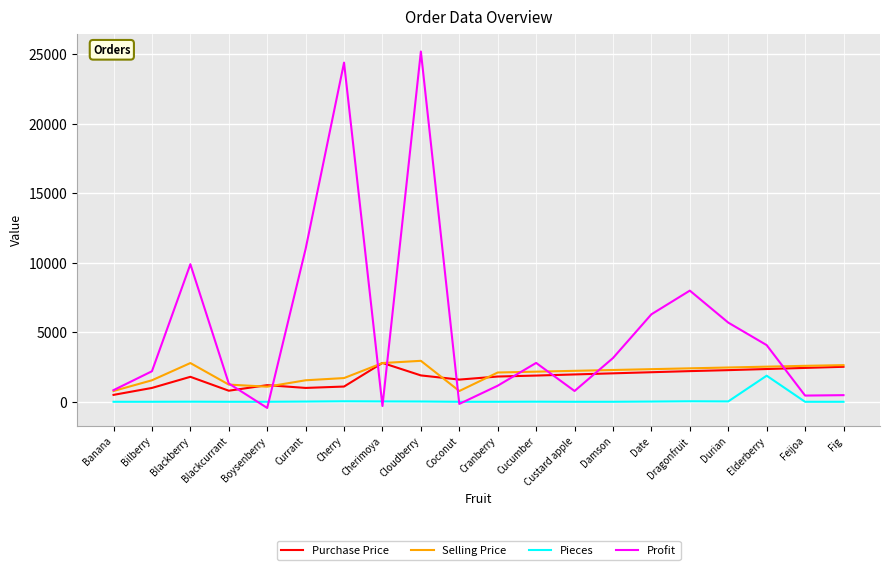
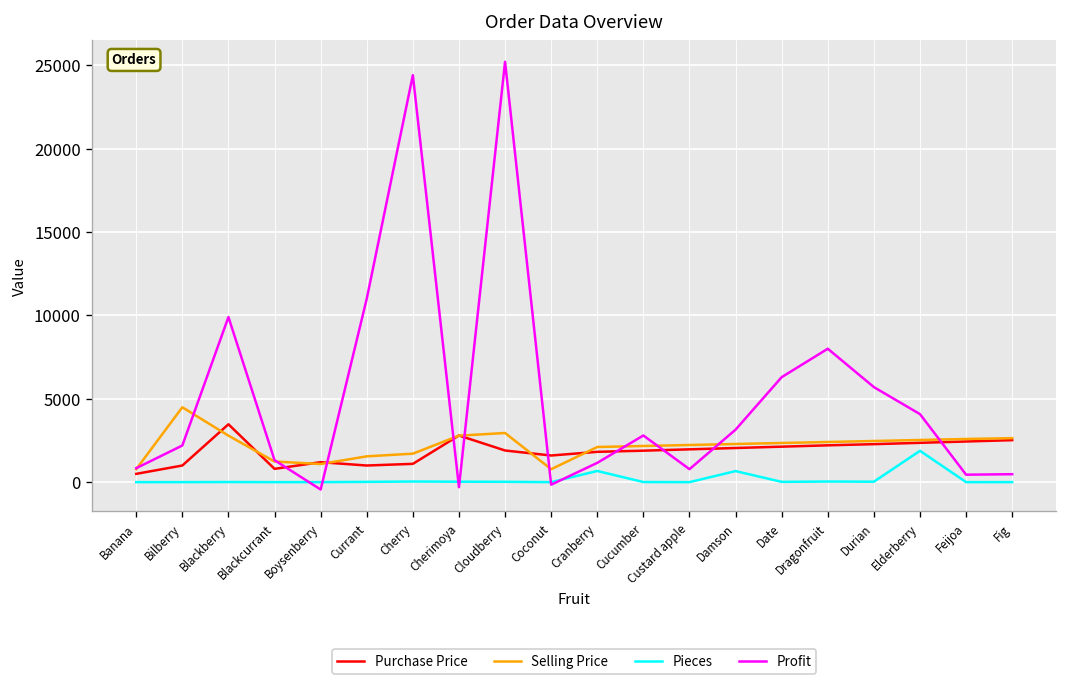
Selling Price, Bilberry: 1600 -> 4500
Purchase Price, Blackberry: 1800 -> 3500
Pieces, Cranberry: 0 -> 700
Pieces, Damson: 0 -> 700
